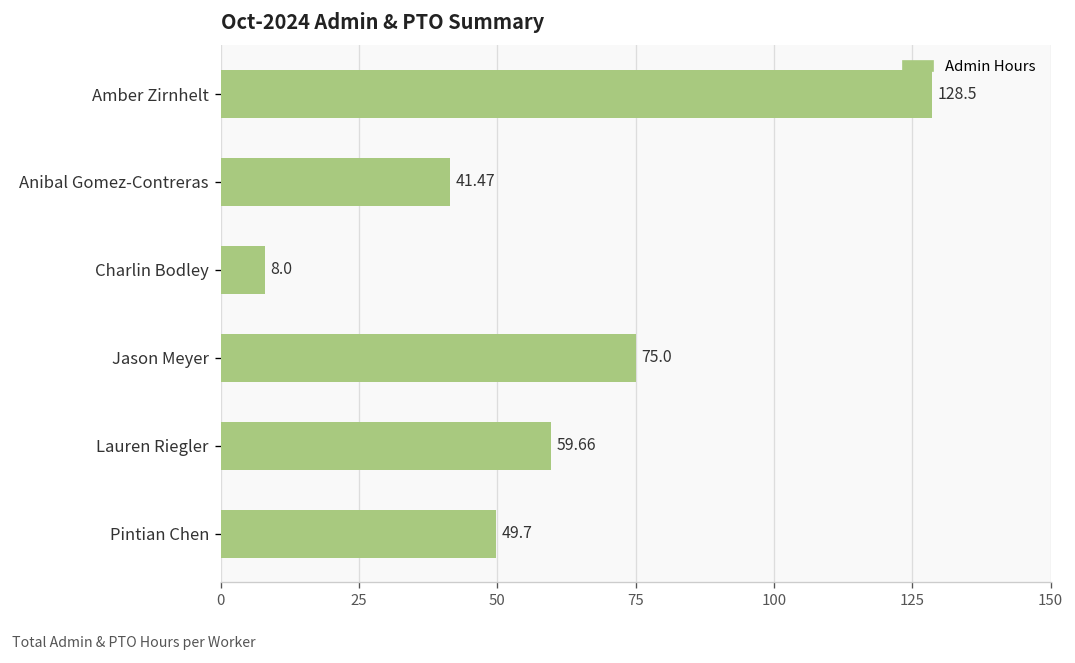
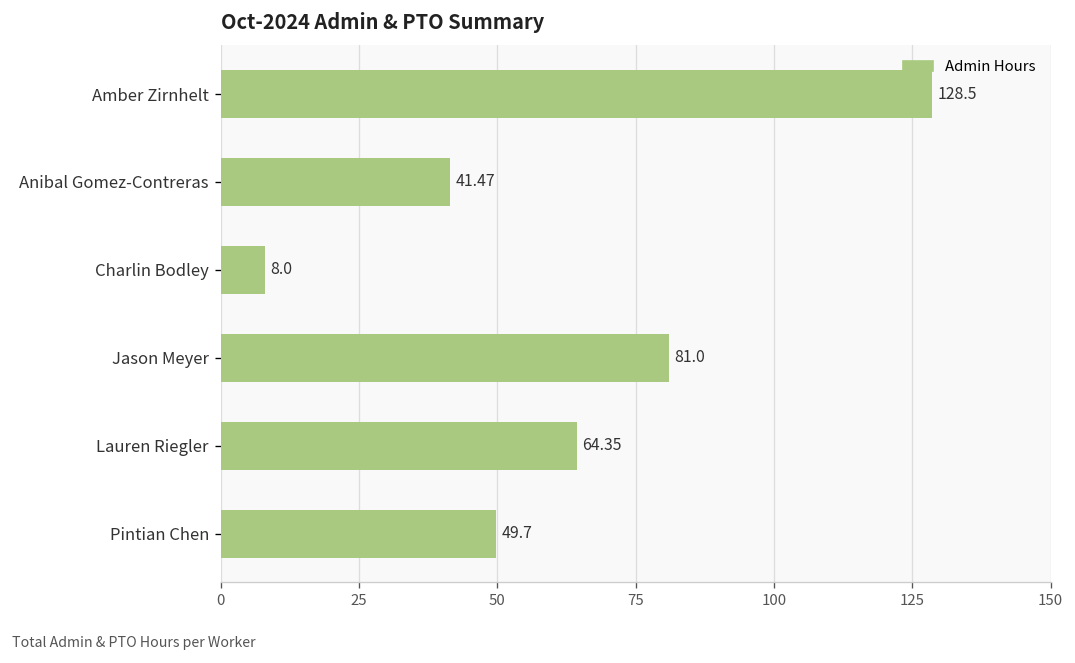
Jason Meyer: 75.0 -> 81.0
Lauren Riegler: 59.66 -> 64.35
